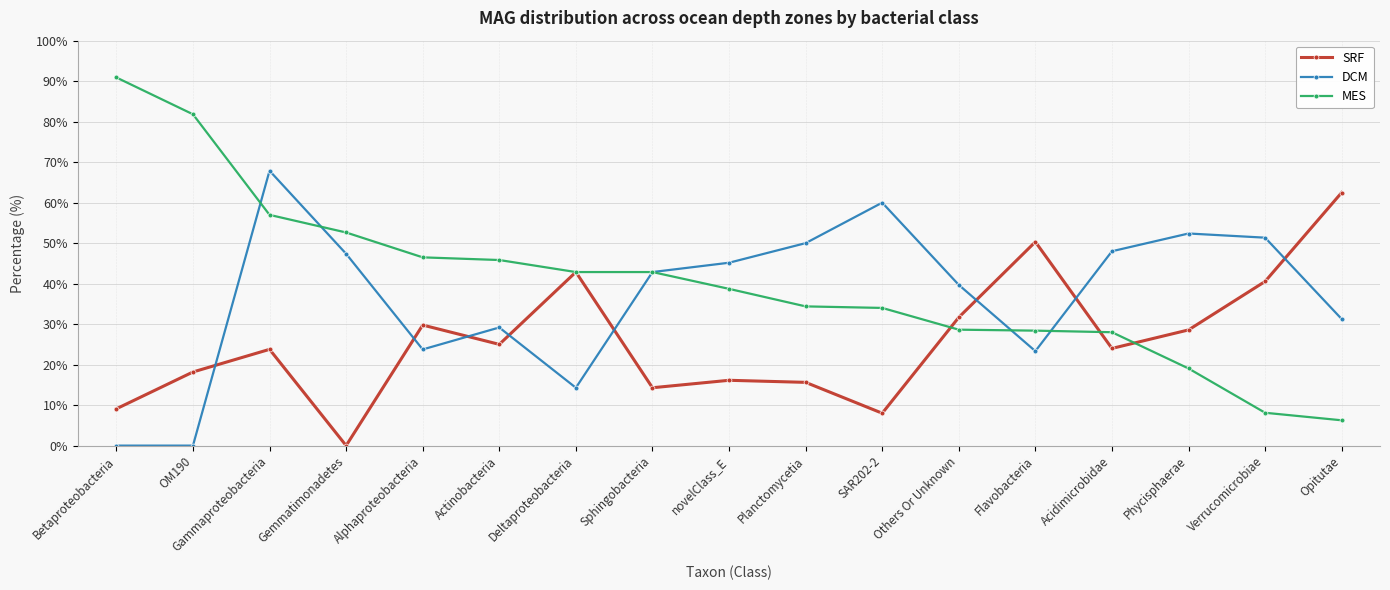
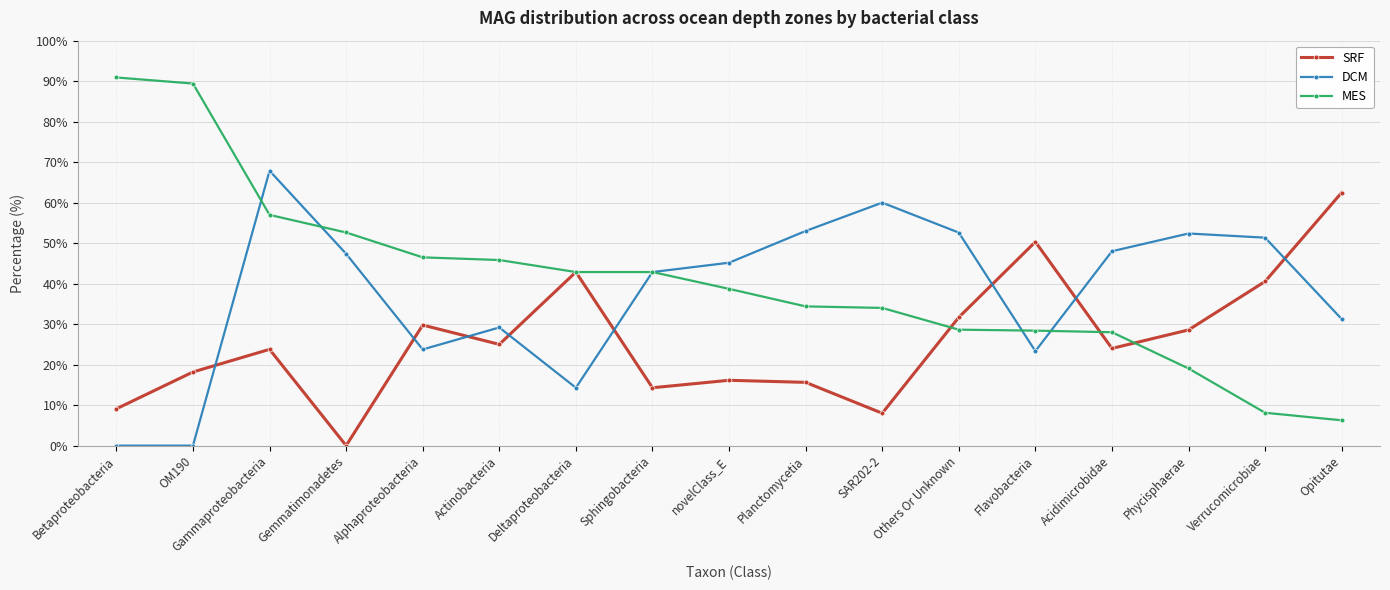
MES, OM190: 82% -> 89%
DCM, Planctomycetia: 50% -> 53%
DCM, Others Or Unknown: 40% -> 53%
